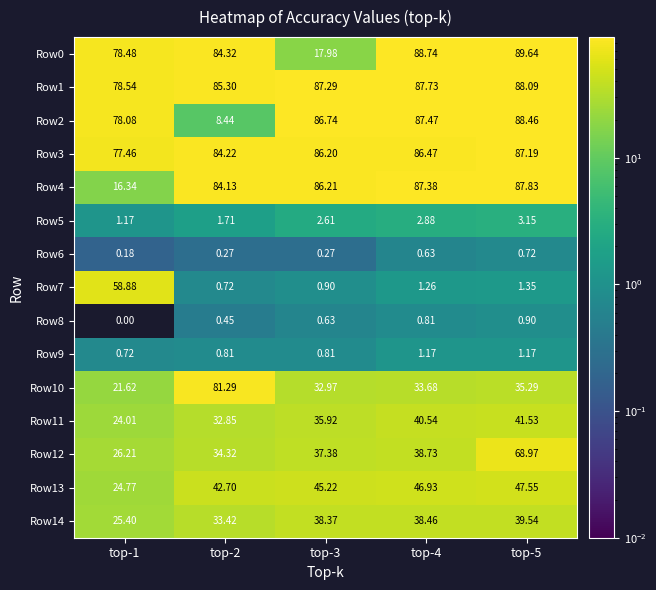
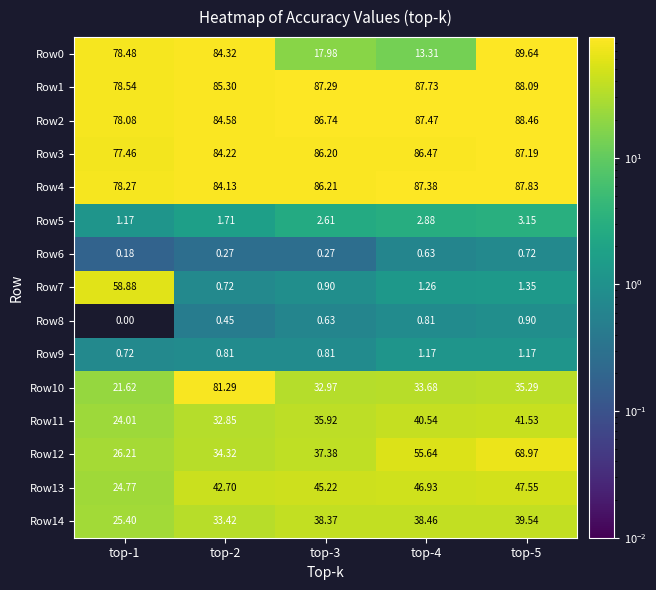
Row0, top-4: 88.74 -> 13.31
Row2, top-2: 8.44 -> 84.58
Row4, top-1: 16.34 -> 78.27
Row12, top-4: 38.73 -> 55.64
